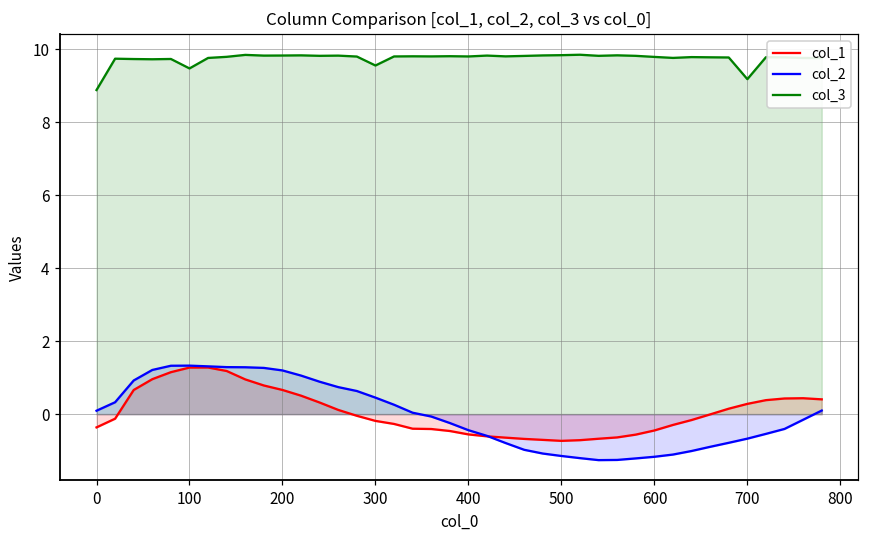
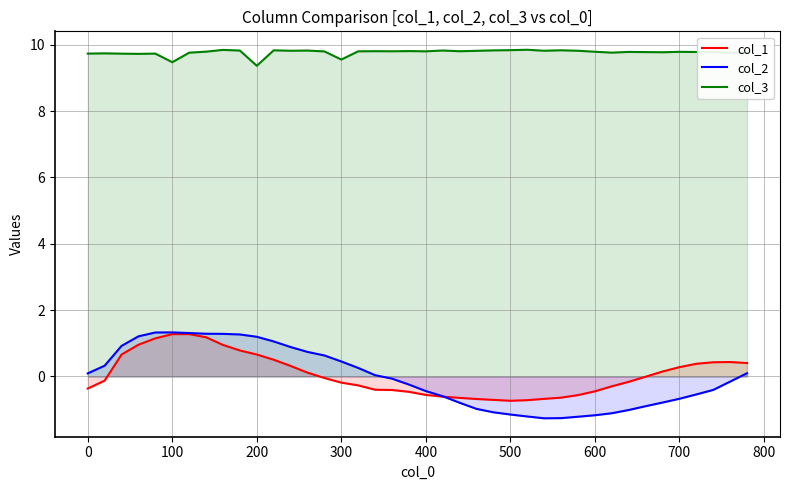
col_3, 0: 8.9 -> 9.7
col_3, 200: 9.8 -> 9.4
col_3, 700: 9.2 -> 9.8
